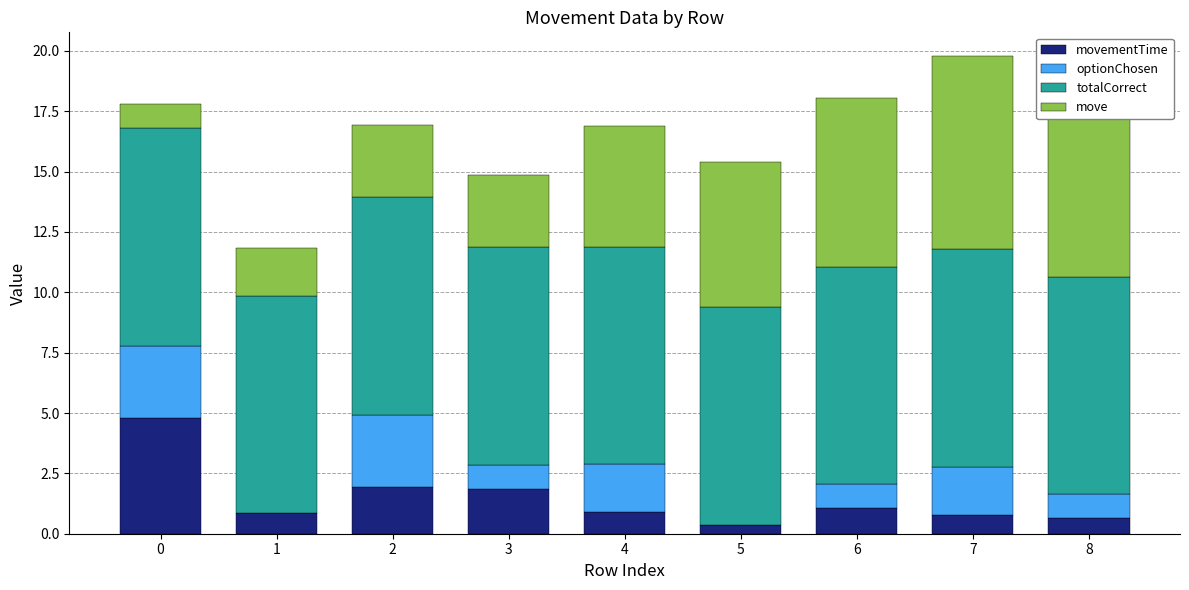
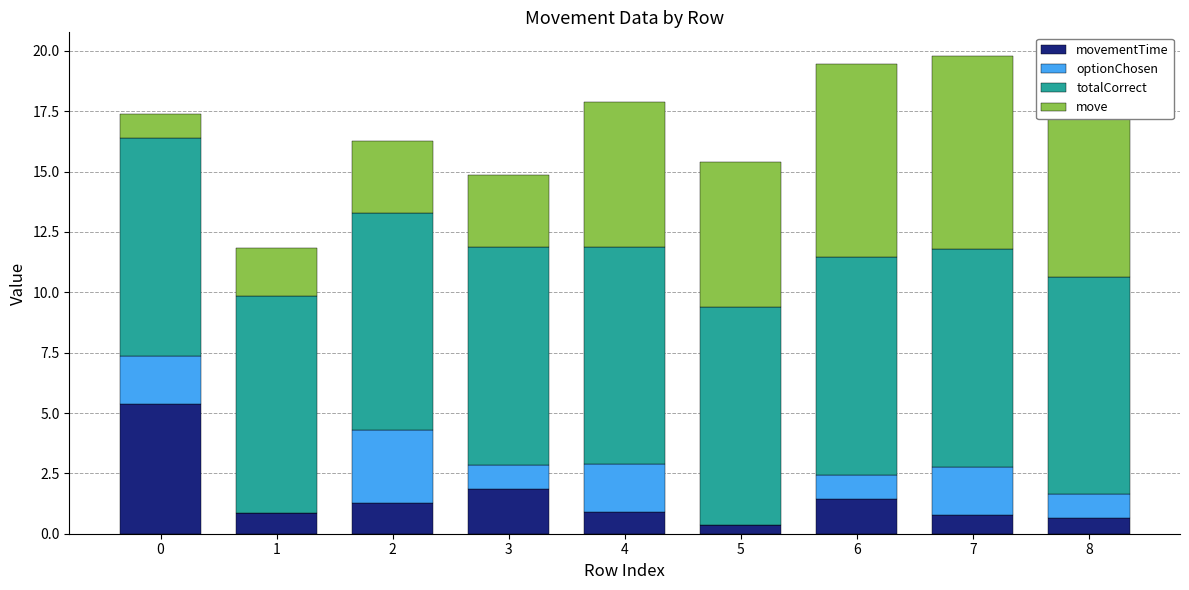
movementTime, 0: 4.8 -> 5.4
optionChosen, 0: 3 -> 2
movementTime, 2: 1.9 -> 1.3
move, 4: 5 -> 6
movementTime, 6: 1.0 -> 1.4
move, 6: 7 -> 8
